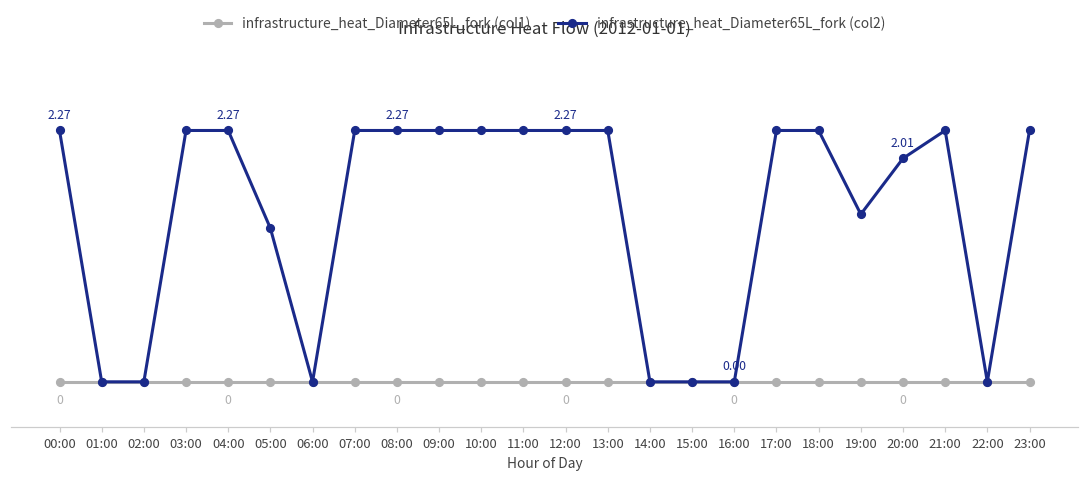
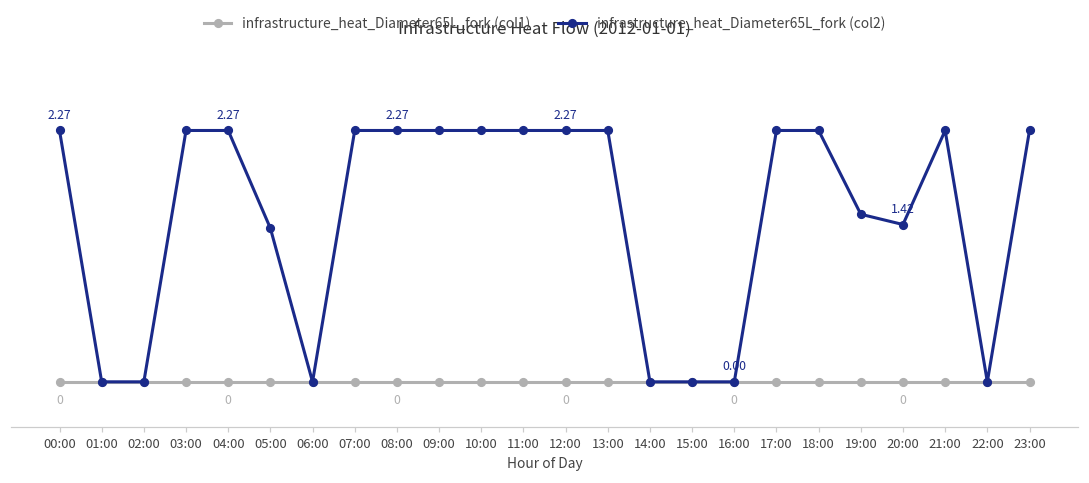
infrastructure_heat_Diameter65L_fork (col2), 20:00: 2.01 -> 1.42
